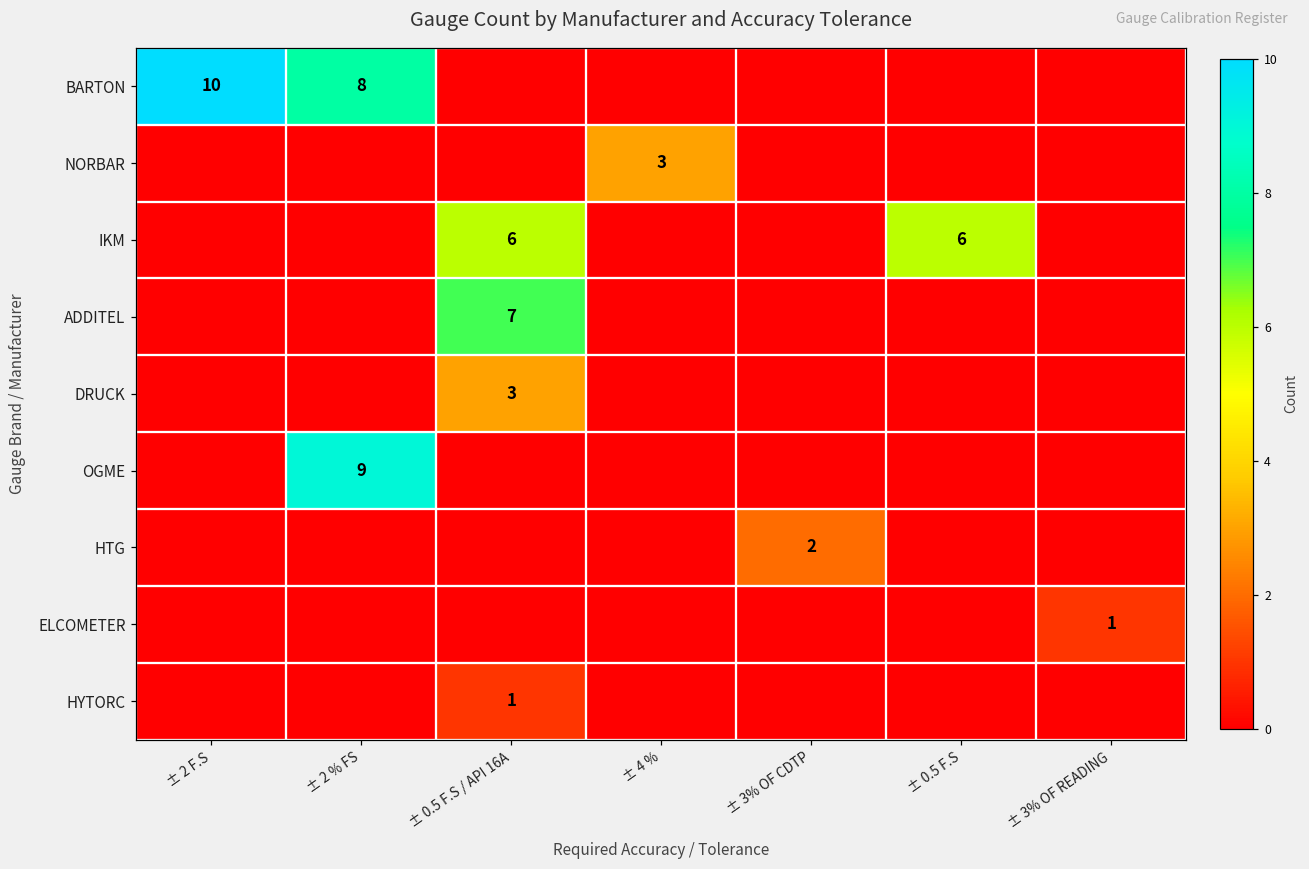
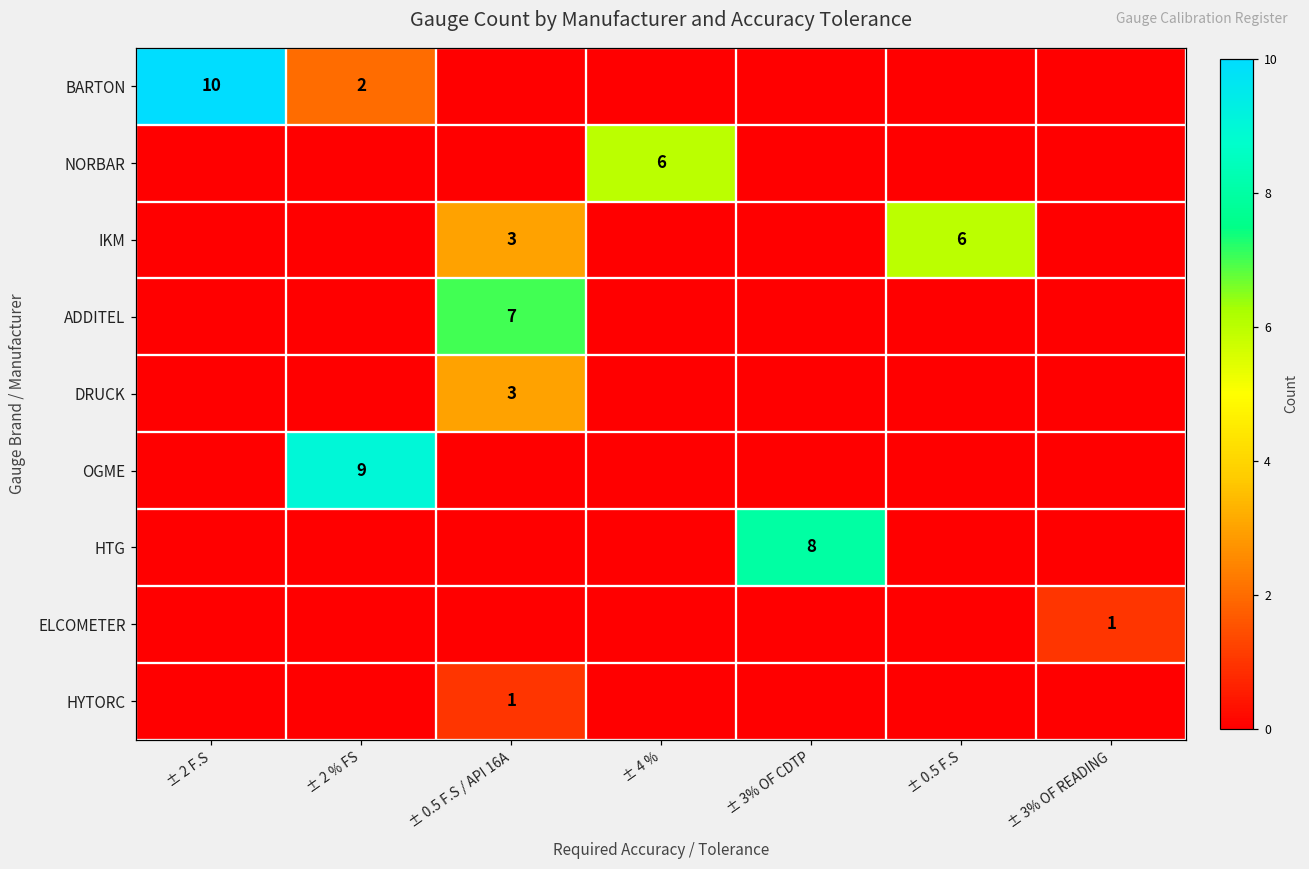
BARTON, ± 2 % FS: 8 -> 2
NORBAR, ± 4 %: 3 -> 6
IKM, ± 0.5 F.S / API 16A: 6 -> 3
HTG, ± 3% OF CDTP: 2 -> 8
